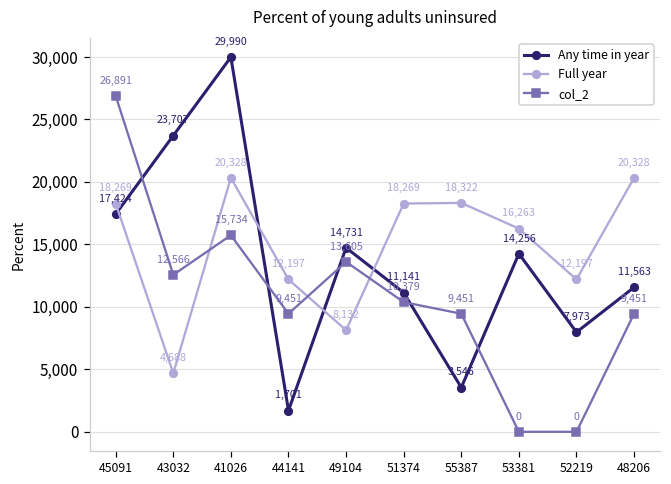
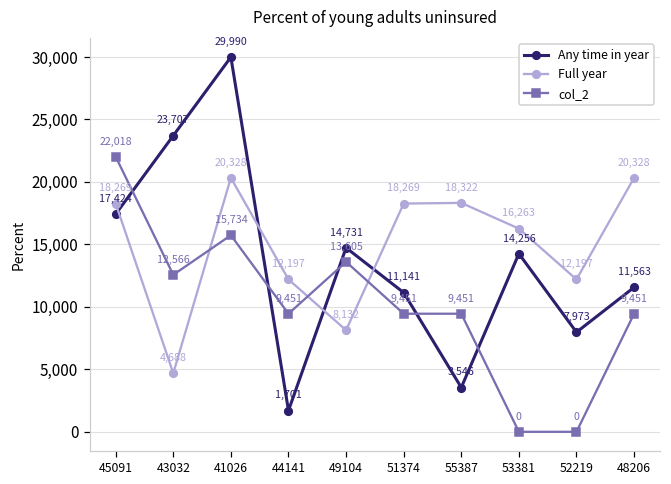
col_2, 45091: 26,891 -> 22,018
col_2, 51374: 10,379 -> 9,451
